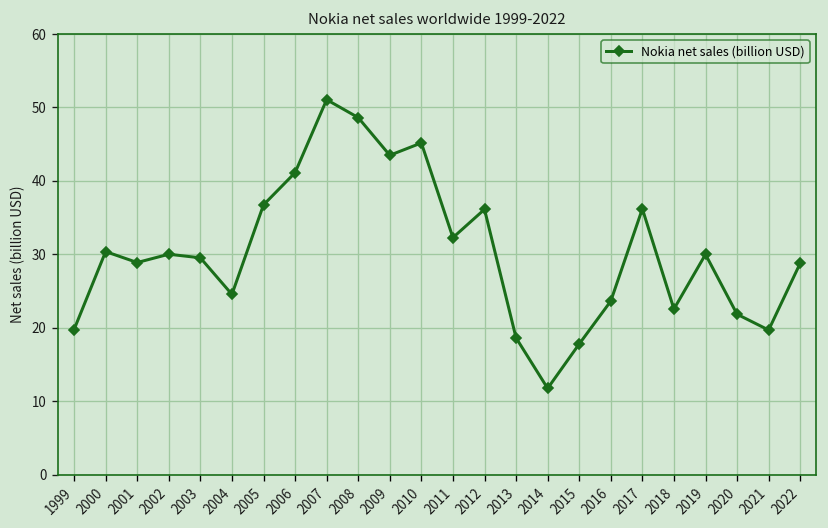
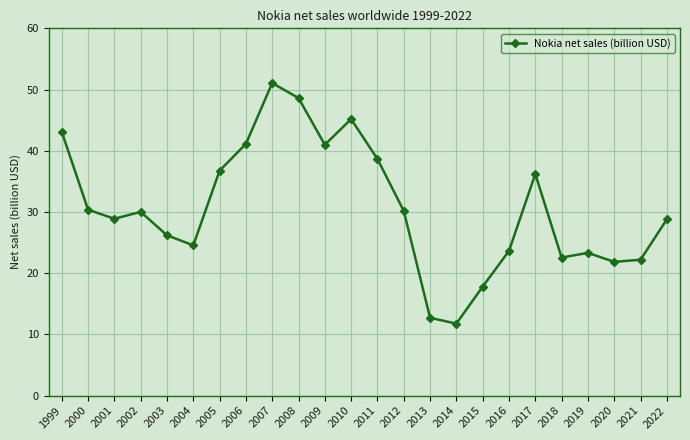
1999: 20 -> 43
2003: 30 -> 26
2009: 43 -> 41
2011: 32 -> 39
2012: 36 -> 30
2013: 19 -> 13
2019: 30 -> 23
2021: 20 -> 22
